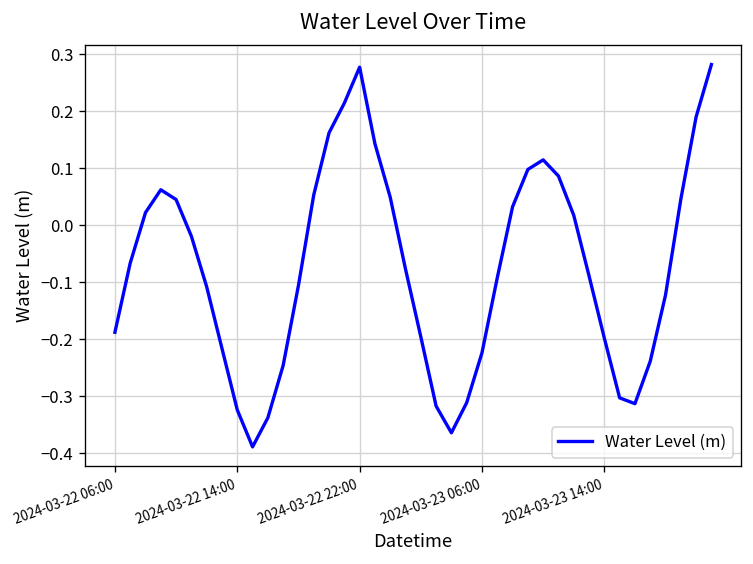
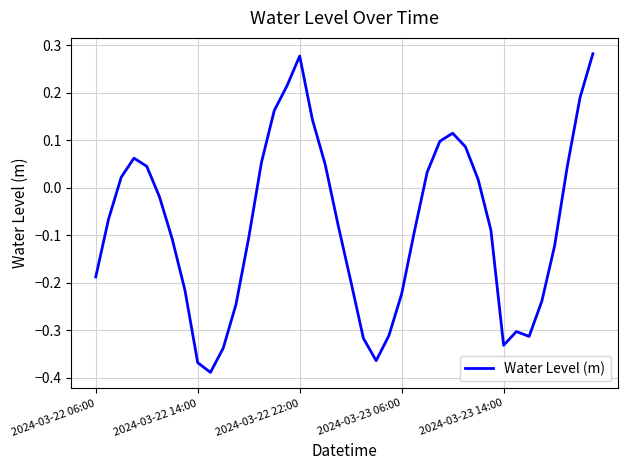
2024-03-22 14:00: -0.32 -> -0.37
2024-03-23 14:00: -0.20 -> -0.33
